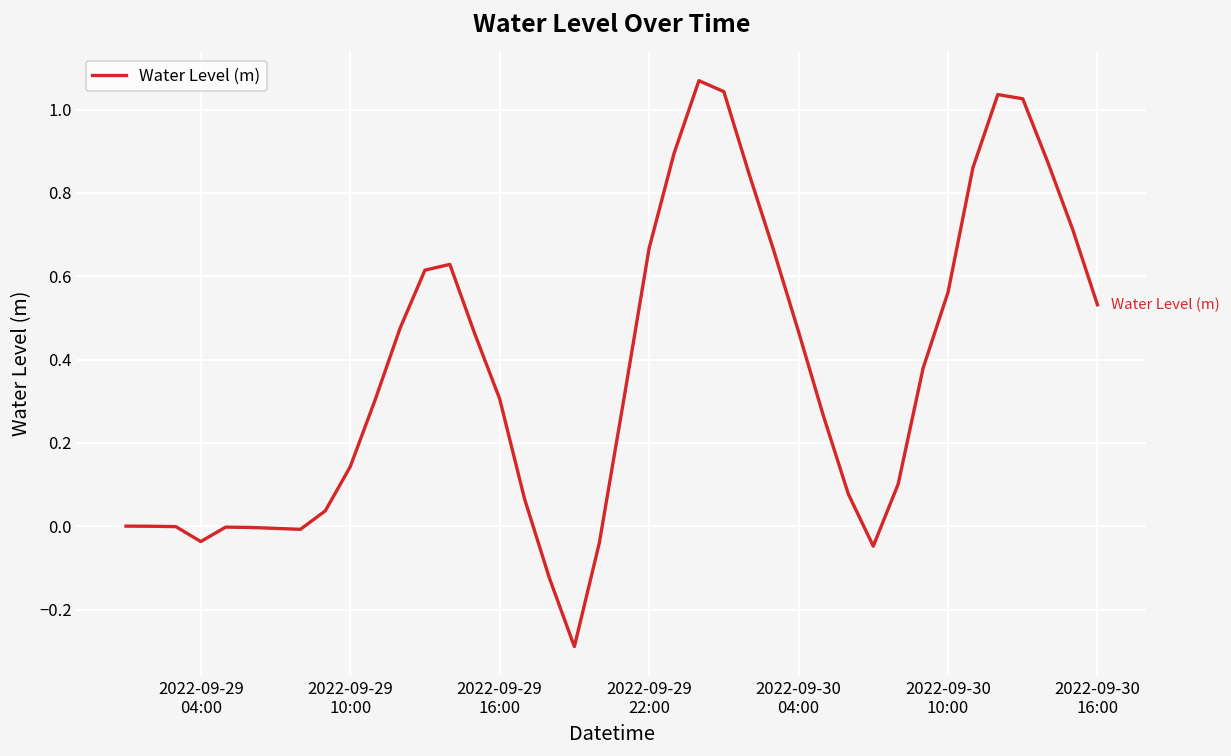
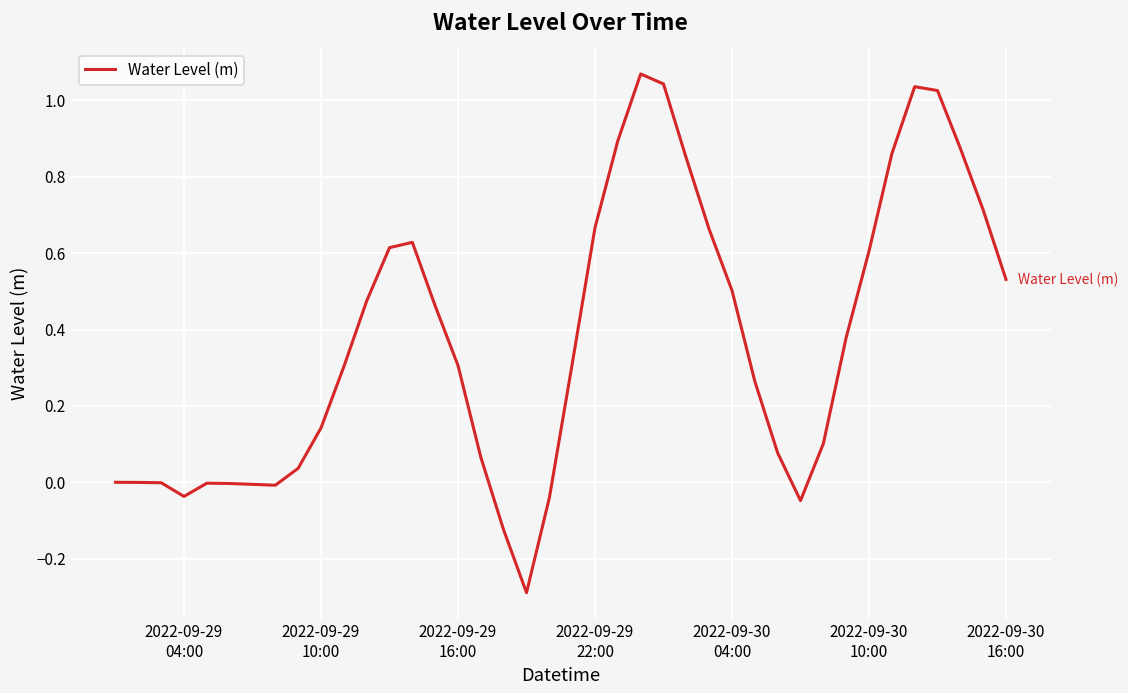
2022-09-30 04:00: 0.47 -> 0.50
2022-09-30 10:00: 0.56 -> 0.61
